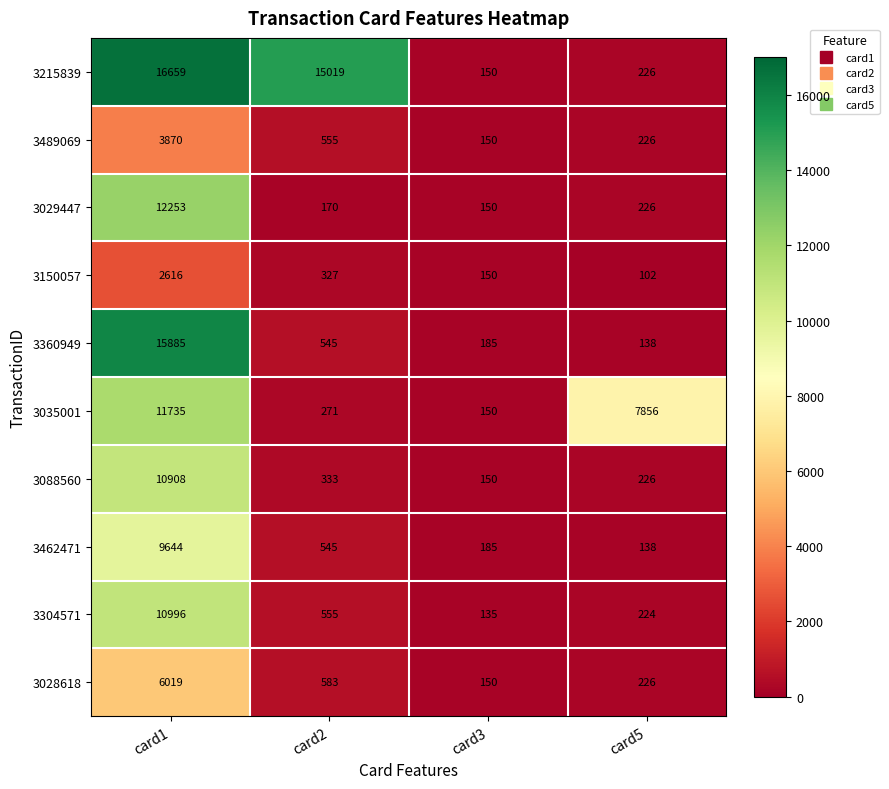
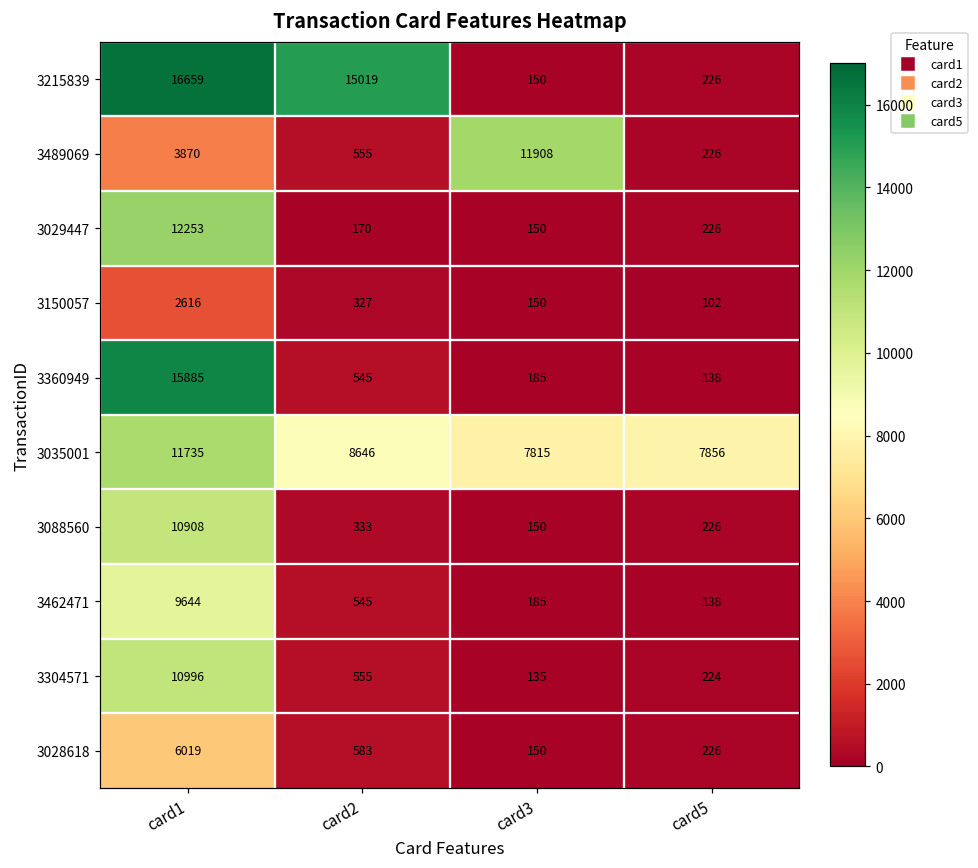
3489069, card3: 150 -> 11908
3035001, card2: 271 -> 8646
3035001, card3: 150 -> 7815
